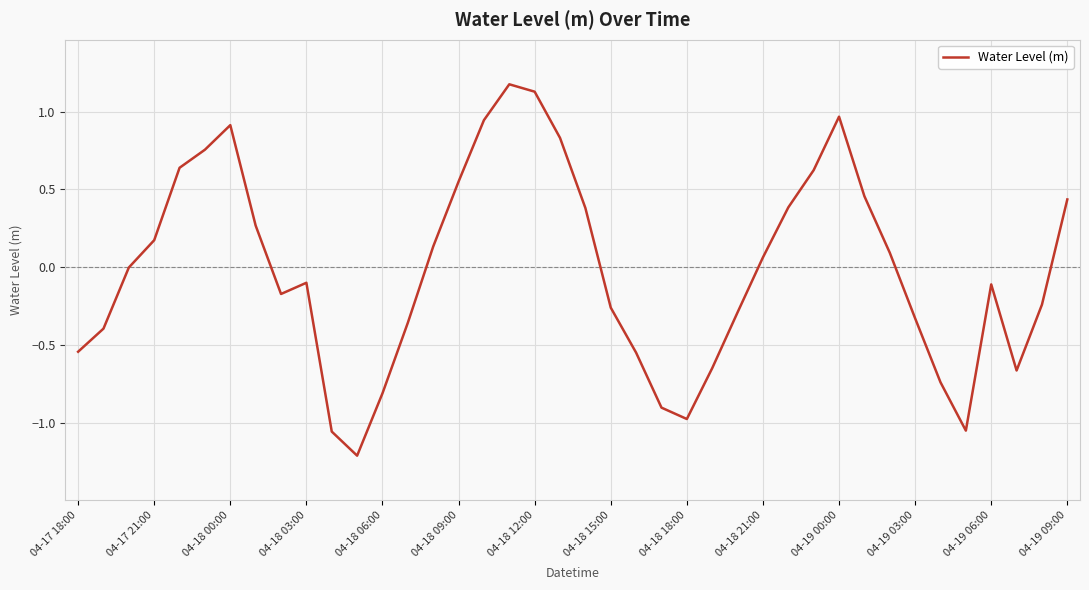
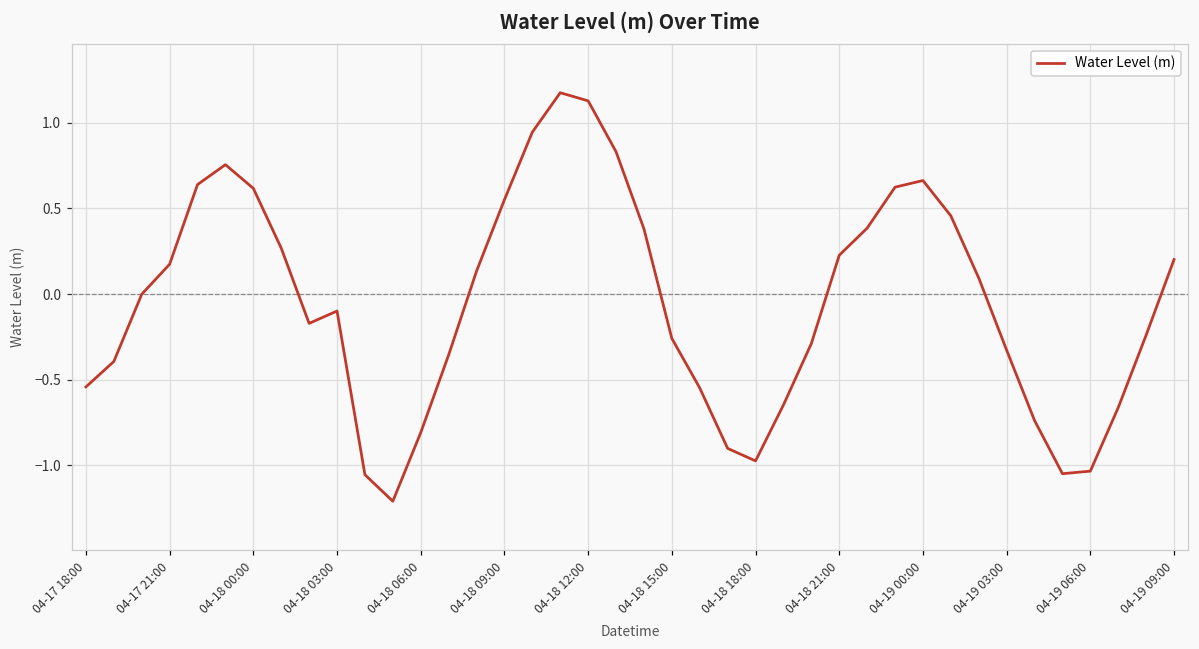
04-18 00:00: 0.91 -> 0.62
04-18 21:00: 0.06 -> 0.23
04-19 00:00: 0.97 -> 0.66
04-19 06:00: -0.11 -> -1.03
04-19 09:00: 0.44 -> 0.20
